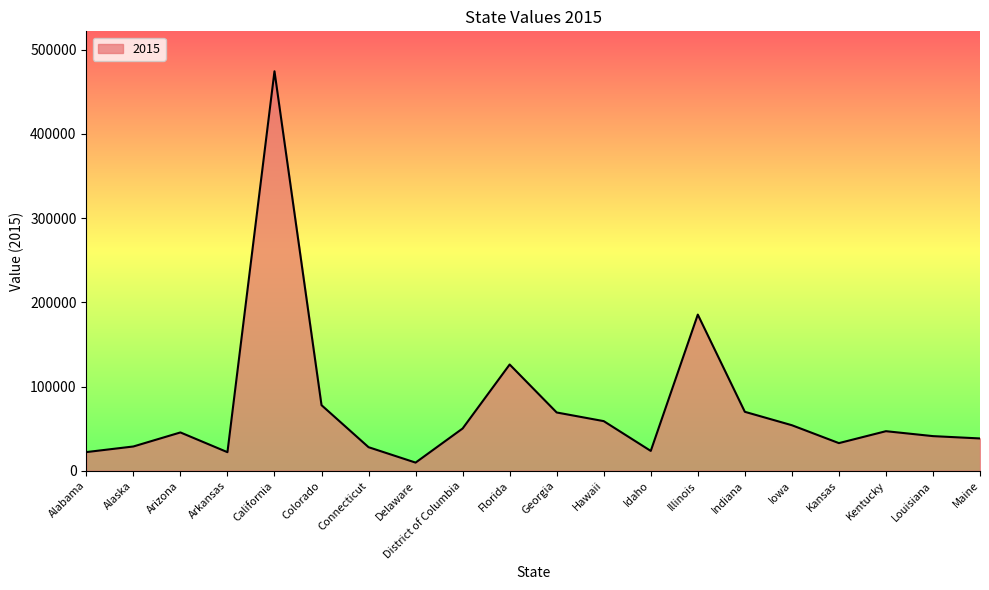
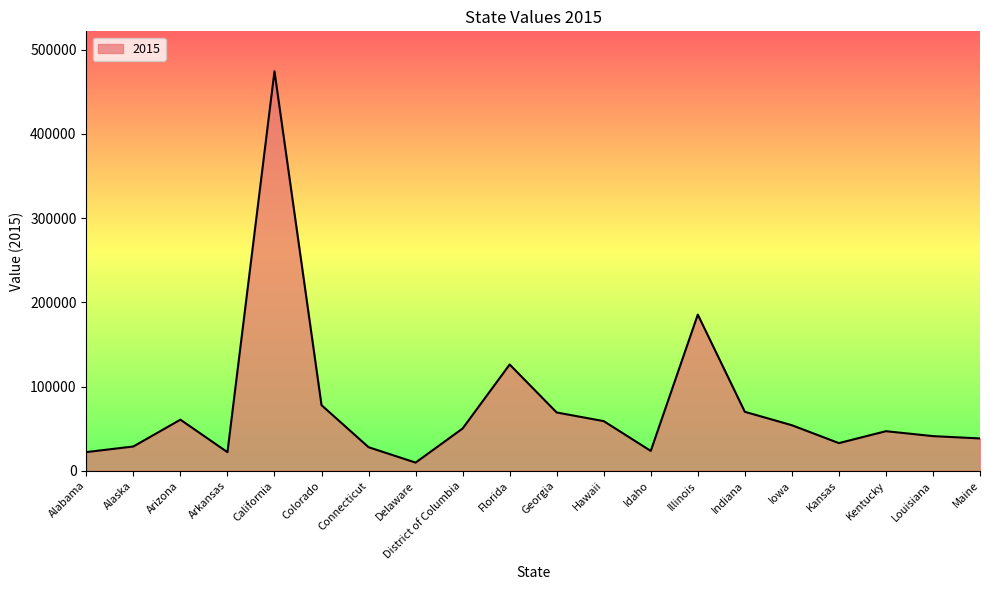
Arizona: 50000 -> 60000
